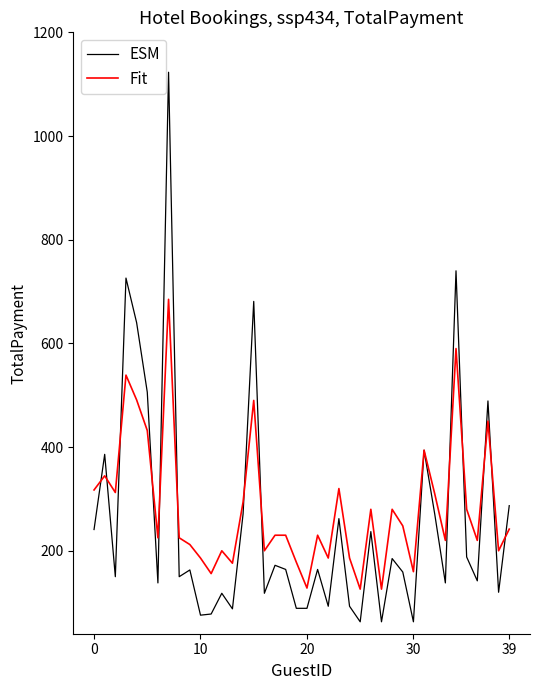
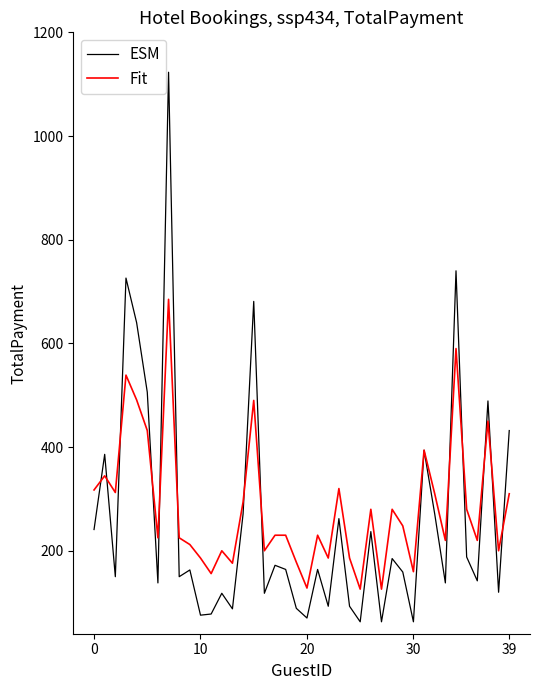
ESM, 20: 90 -> 70
ESM, 39: 290 -> 430
Fit, 39: 240 -> 310
